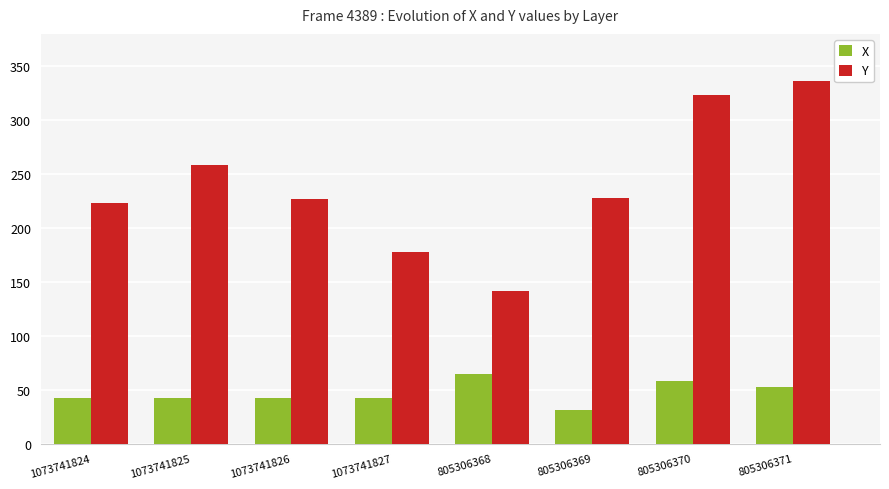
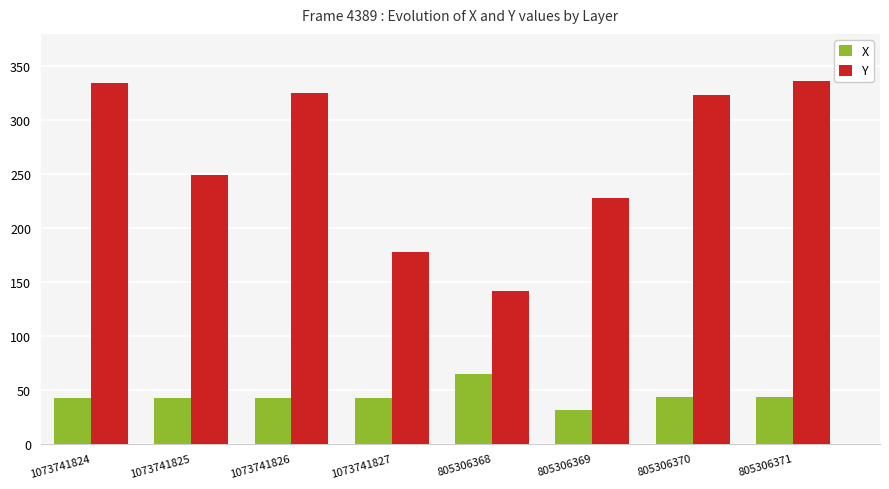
Y, 1073741824: 223 -> 334
Y, 1073741825: 258 -> 249
Y, 1073741826: 227 -> 325
X, 805306370: 58 -> 43
X, 805306371: 53 -> 43
